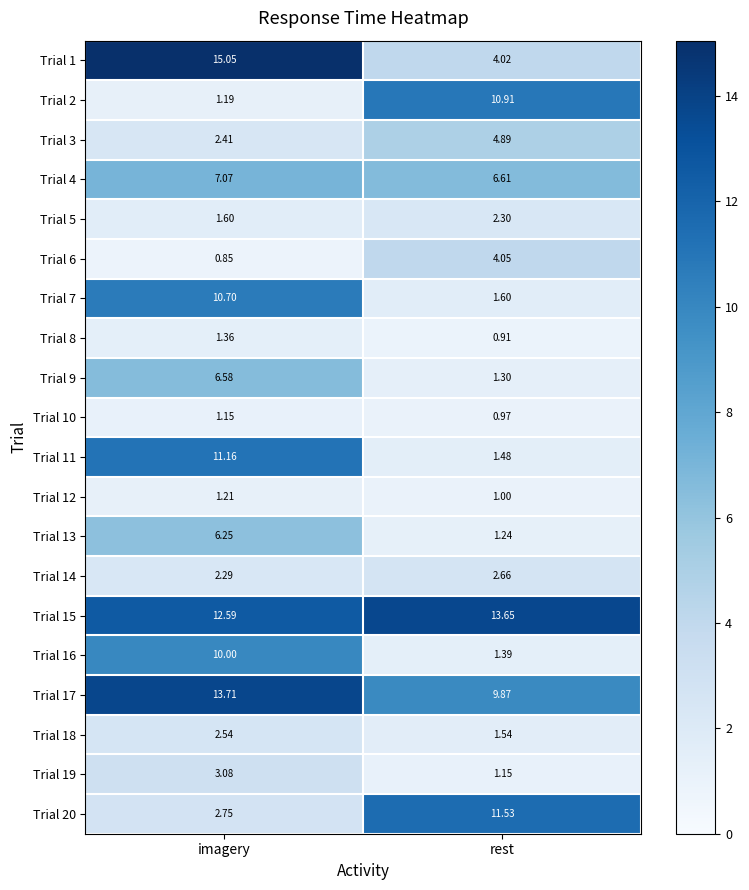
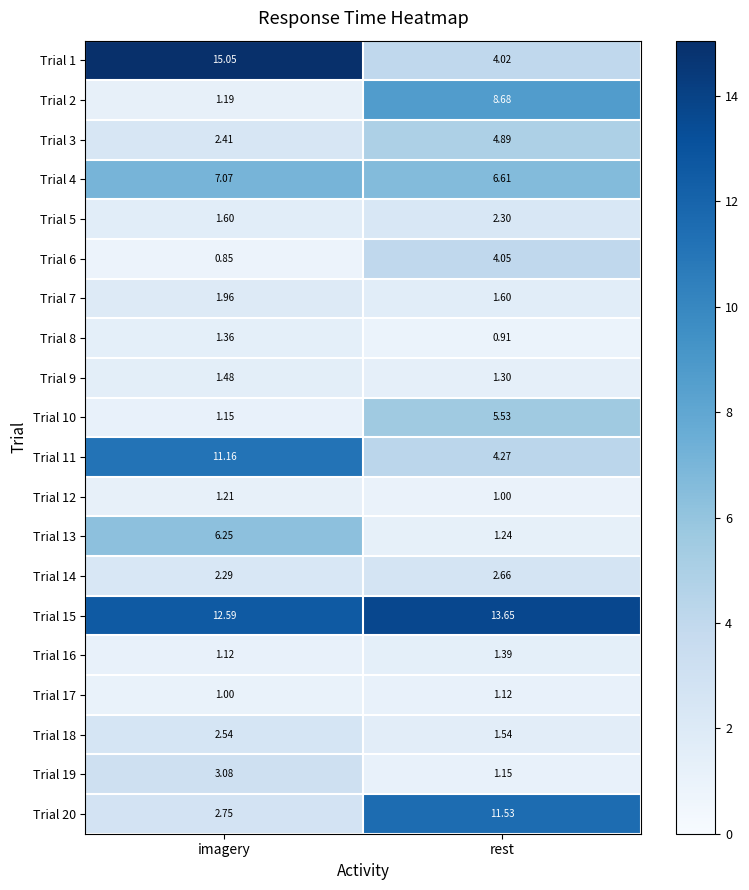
Trial 2, rest: 10.91 -> 8.68
Trial 7, imagery: 10.70 -> 1.96
Trial 9, imagery: 6.58 -> 1.48
Trial 10, rest: 0.97 -> 5.53
Trial 11, rest: 1.48 -> 4.27
Trial 16, imagery: 10.00 -> 1.12
Trial 17, imagery: 13.71 -> 1.00
Trial 17, rest: 9.87 -> 1.12
